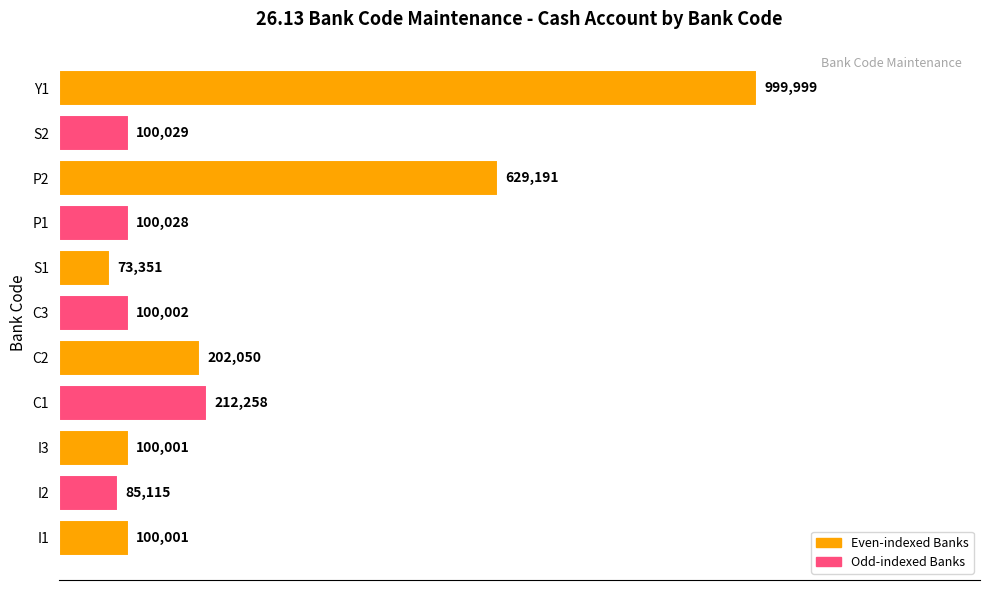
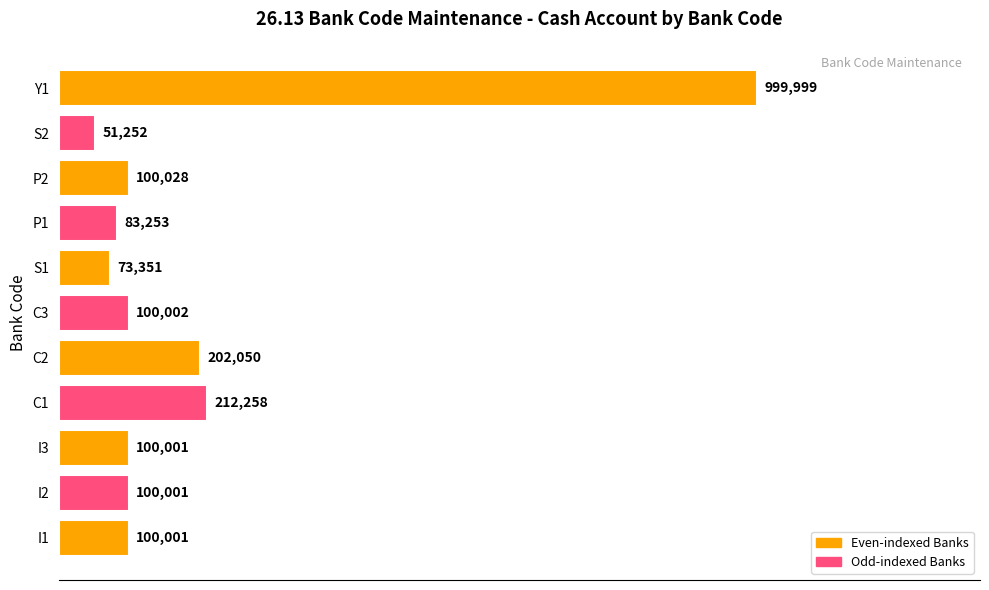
S2: 100,029 -> 51,252
P2: 629,191 -> 100,028
P1: 100,028 -> 83,253
I2: 85,115 -> 100,001
